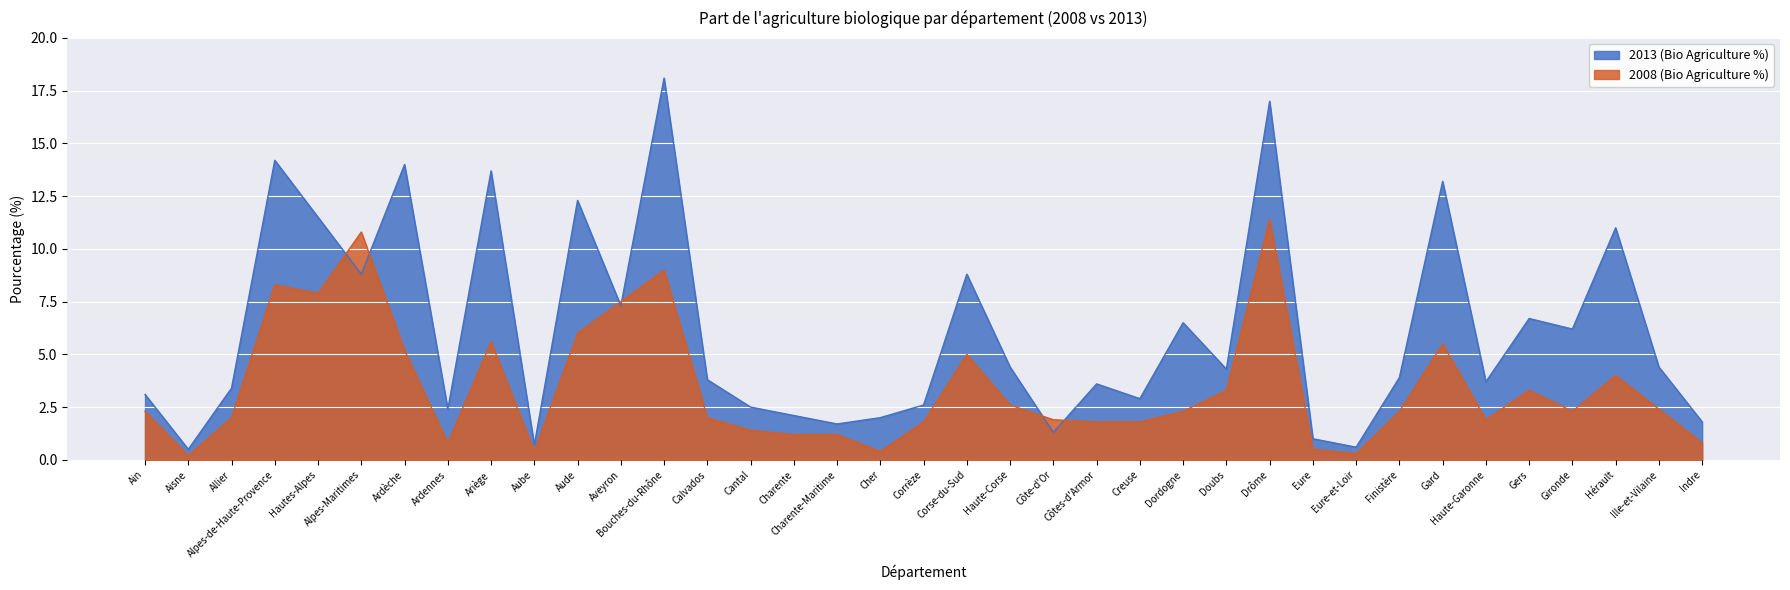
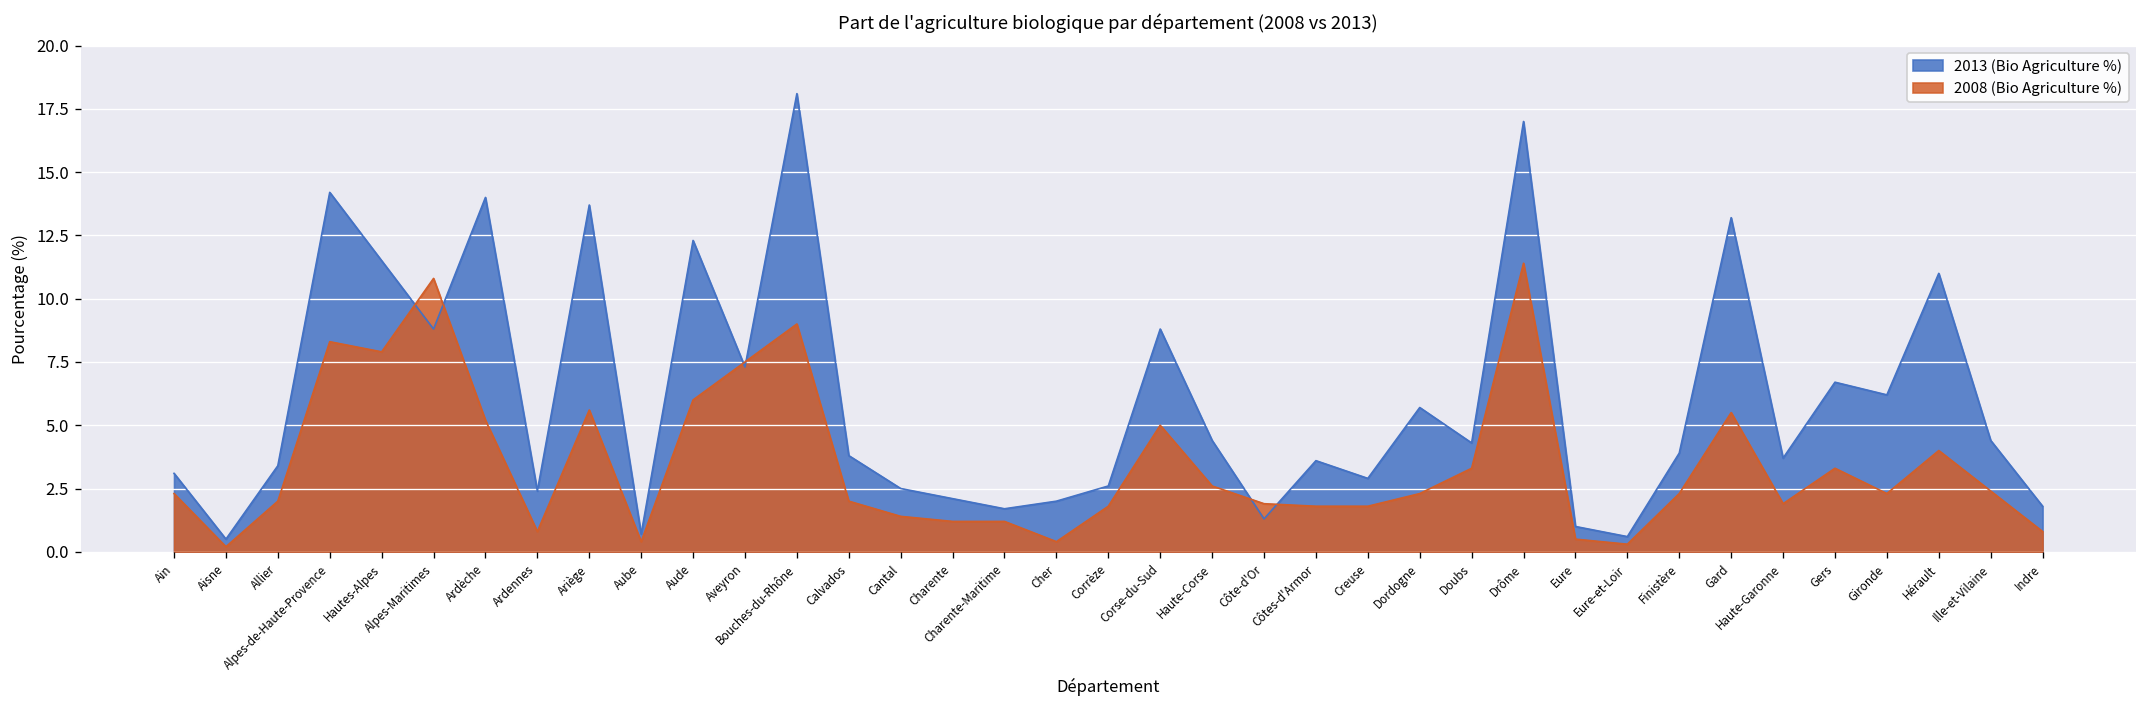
2013 (Bio Agriculture %), Dordogne: 6.5 -> 5.7
